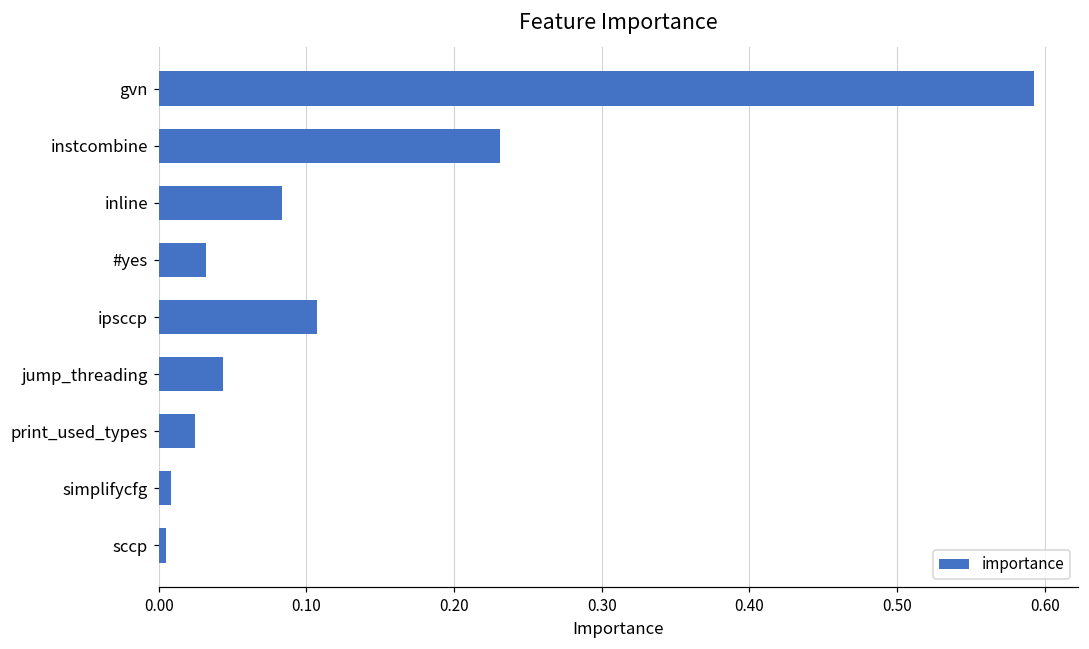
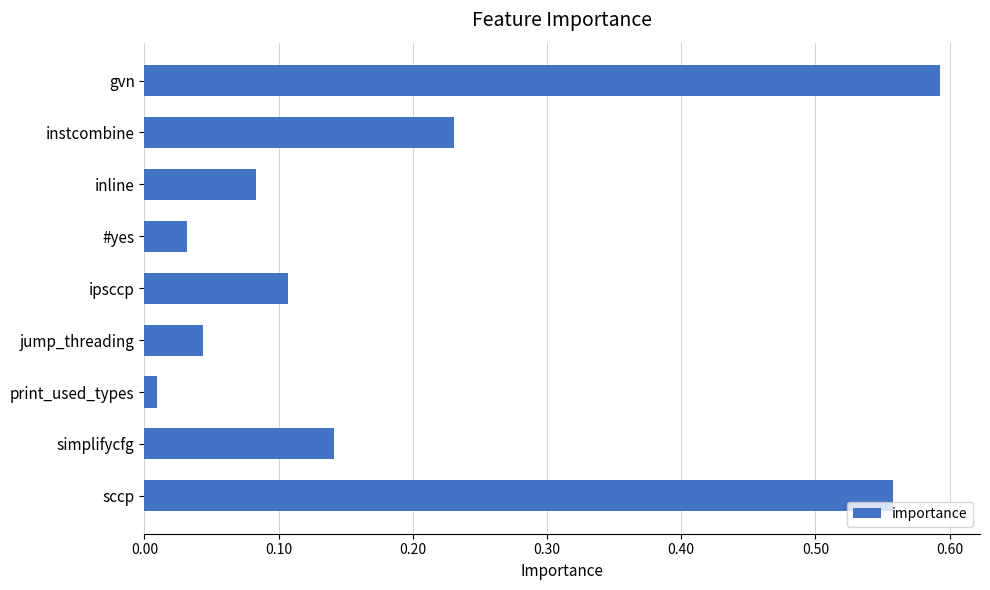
print_used_types: 0.025 -> 0.010
simplifycfg: 0.008 -> 0.141
sccp: 0.005 -> 0.558
